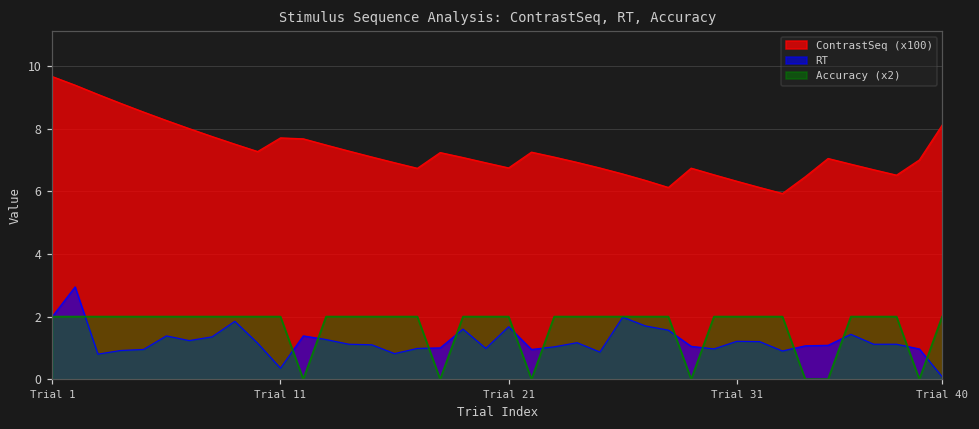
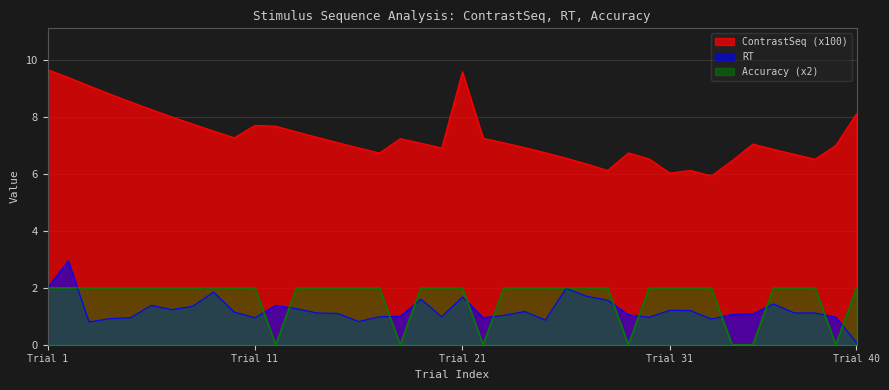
RT, Trial 11: 0.4 -> 1.0
ContrastSeq (x100), Trial 21: 6.8 -> 9.6
ContrastSeq (x100), Trial 31: 6.3 -> 6.0
